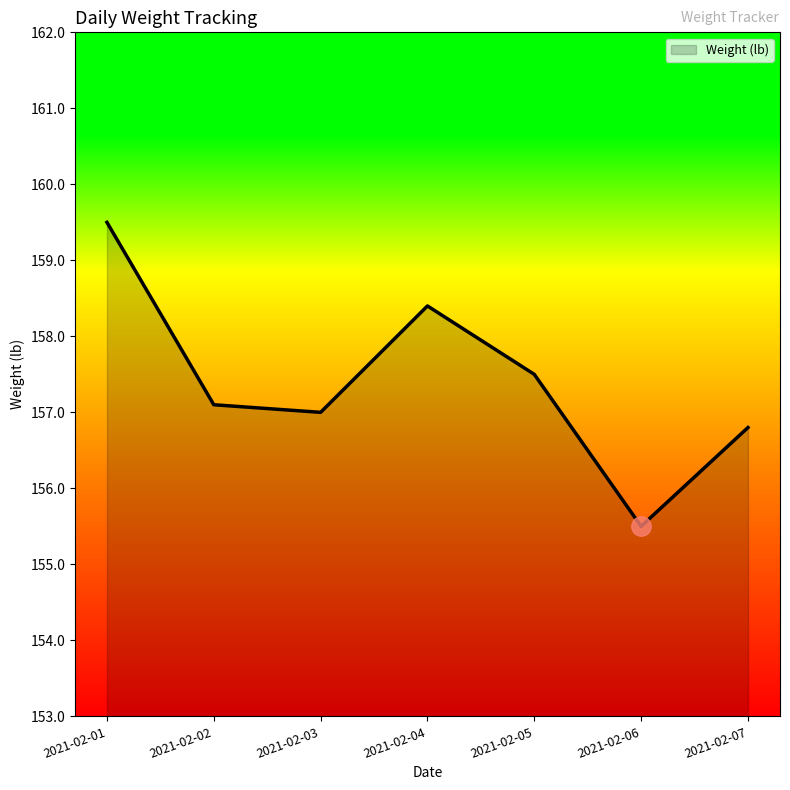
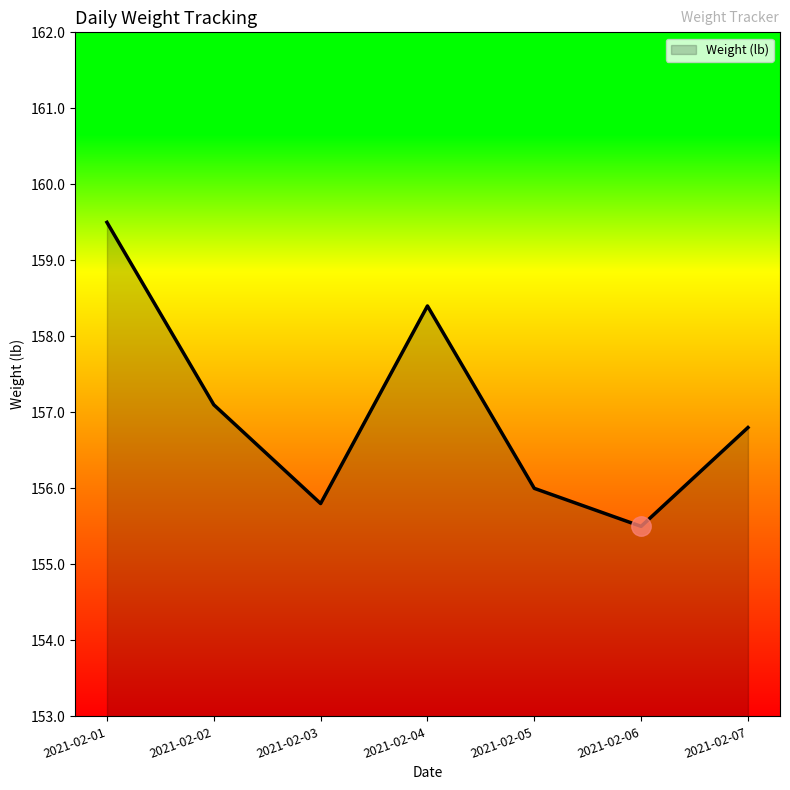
Weight (lb), 2021-02-03: 157.0 -> 155.8
Weight (lb), 2021-02-05: 157.5 -> 156.0
